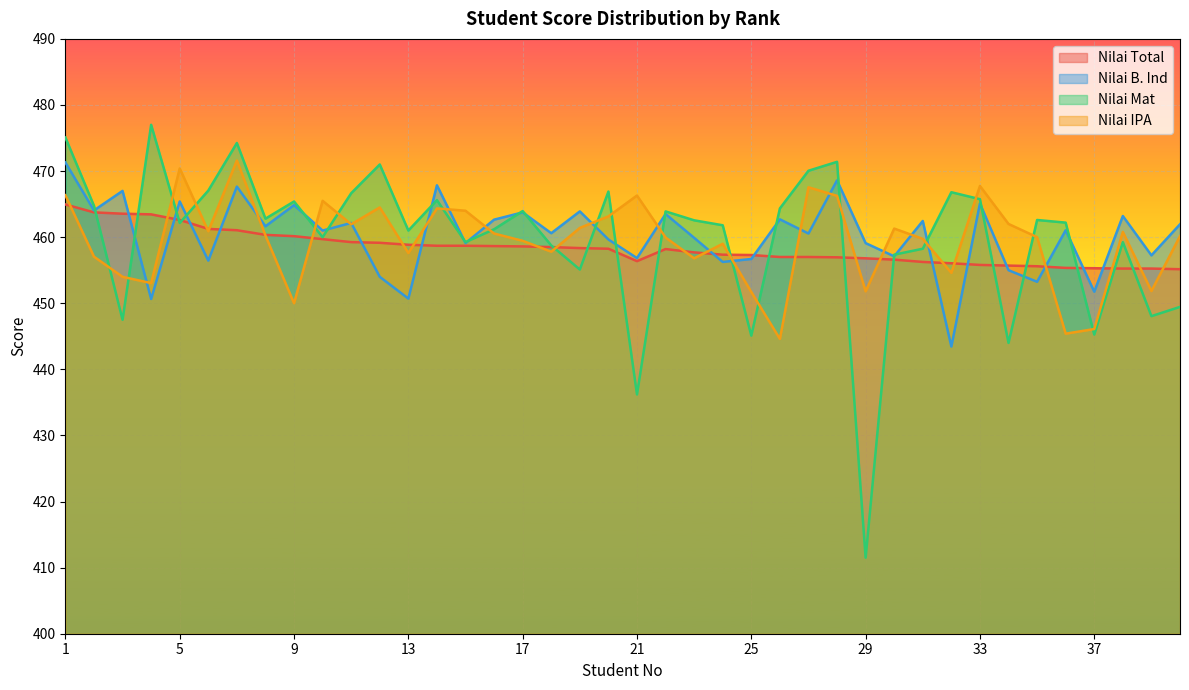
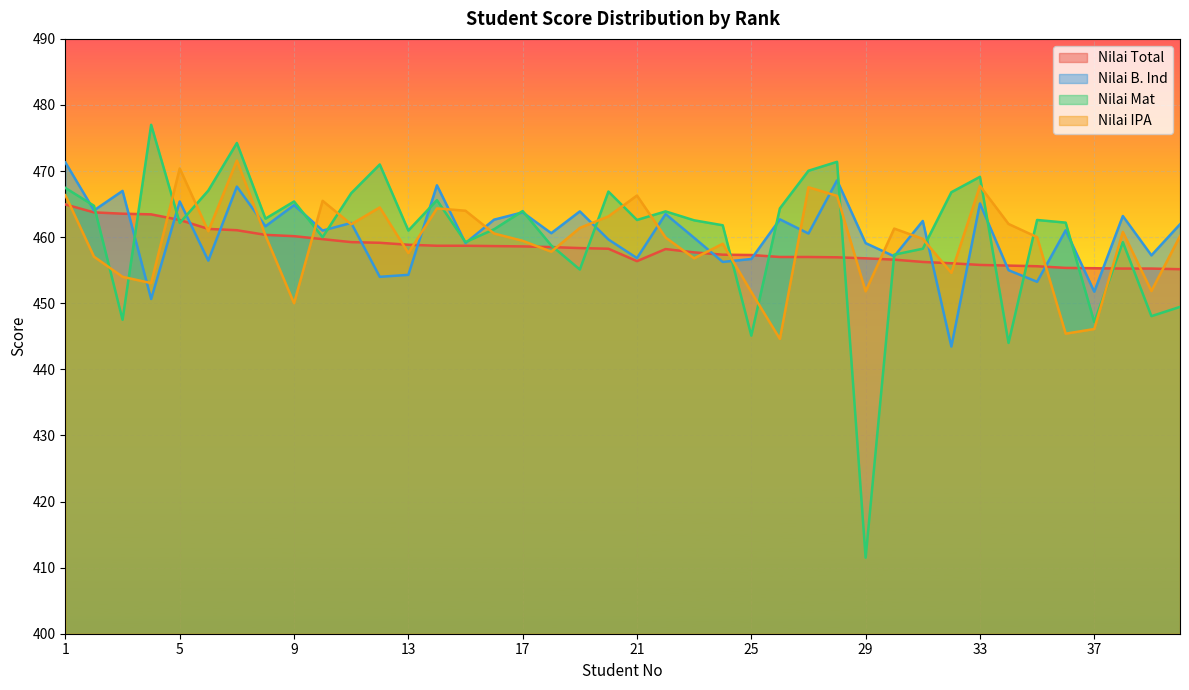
Nilai Mat, 1: 475 -> 467
Nilai B. Ind, 13: 451 -> 454
Nilai Mat, 21: 436 -> 463
Nilai Mat, 33: 466 -> 469
Nilai Mat, 37: 445 -> 447
